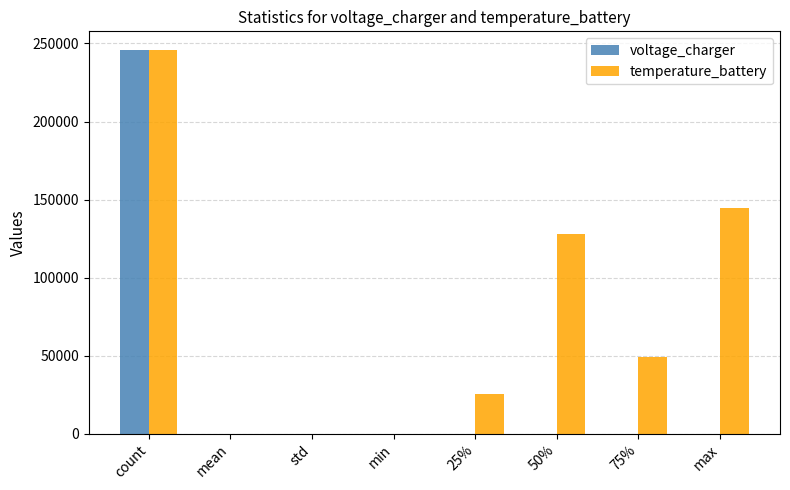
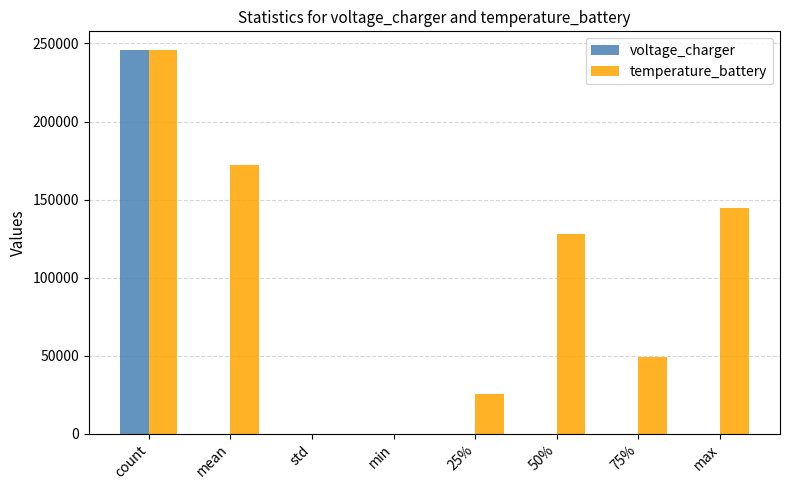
temperature_battery, mean: 0 -> 172000
